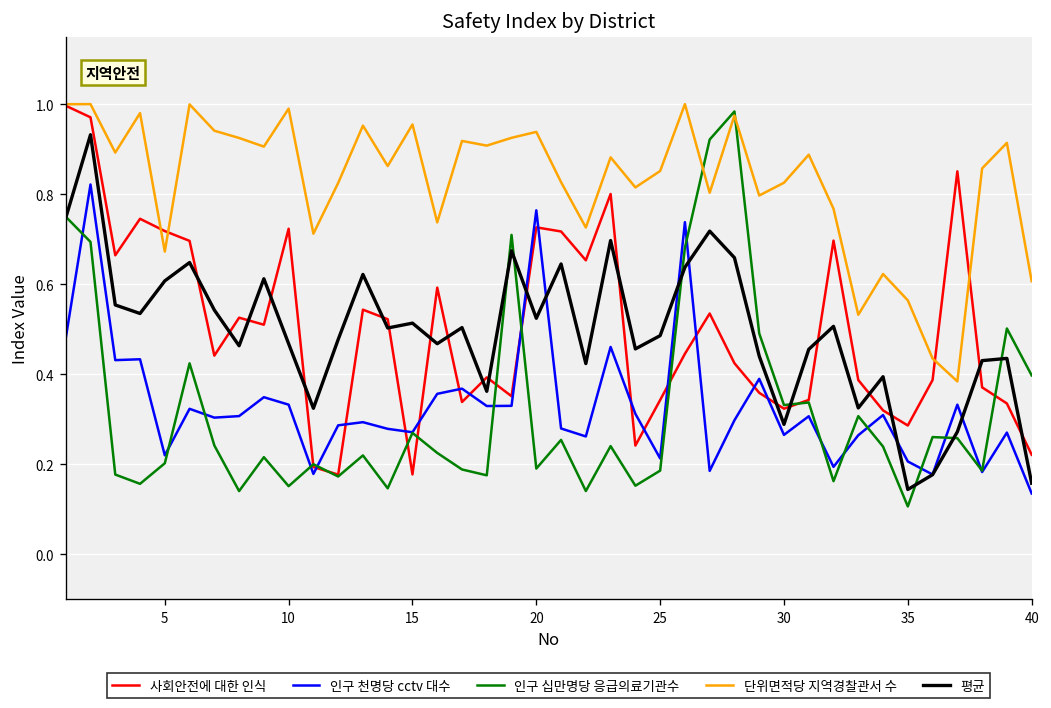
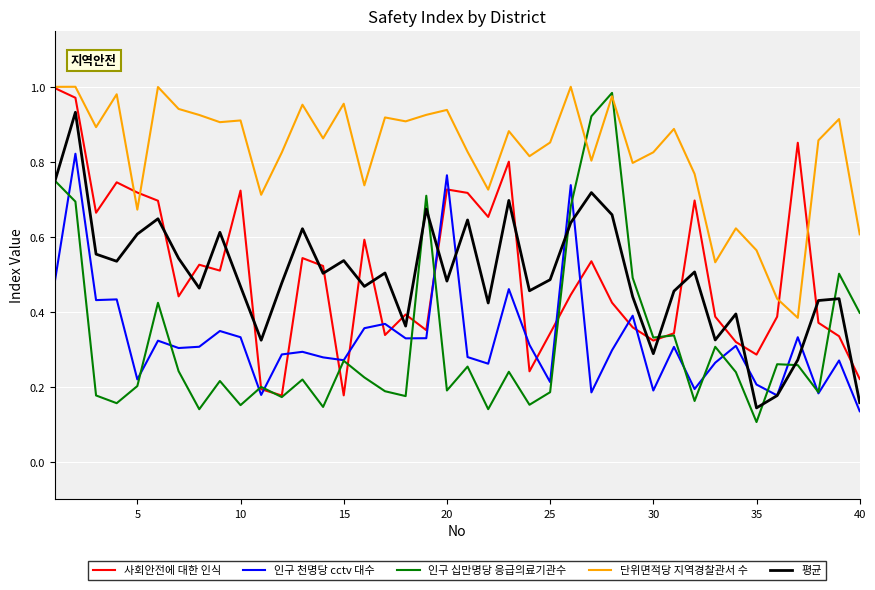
단위면적당 지역경찰관서 수, 10: 0.99 -> 0.91
평균, 15: 0.51 -> 0.54
평균, 20: 0.52 -> 0.48
인구 천명당 cctv 대수, 30: 0.27 -> 0.19
